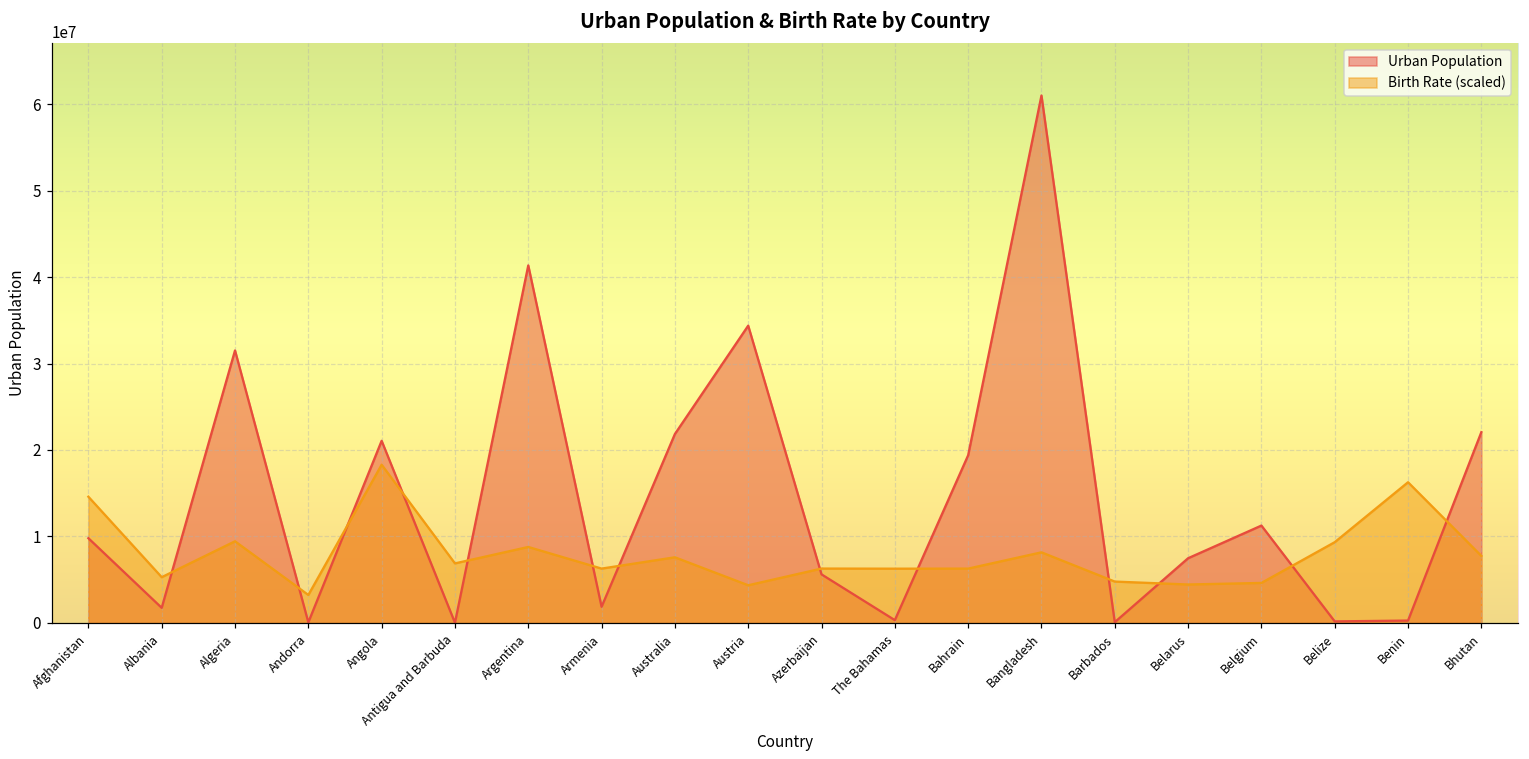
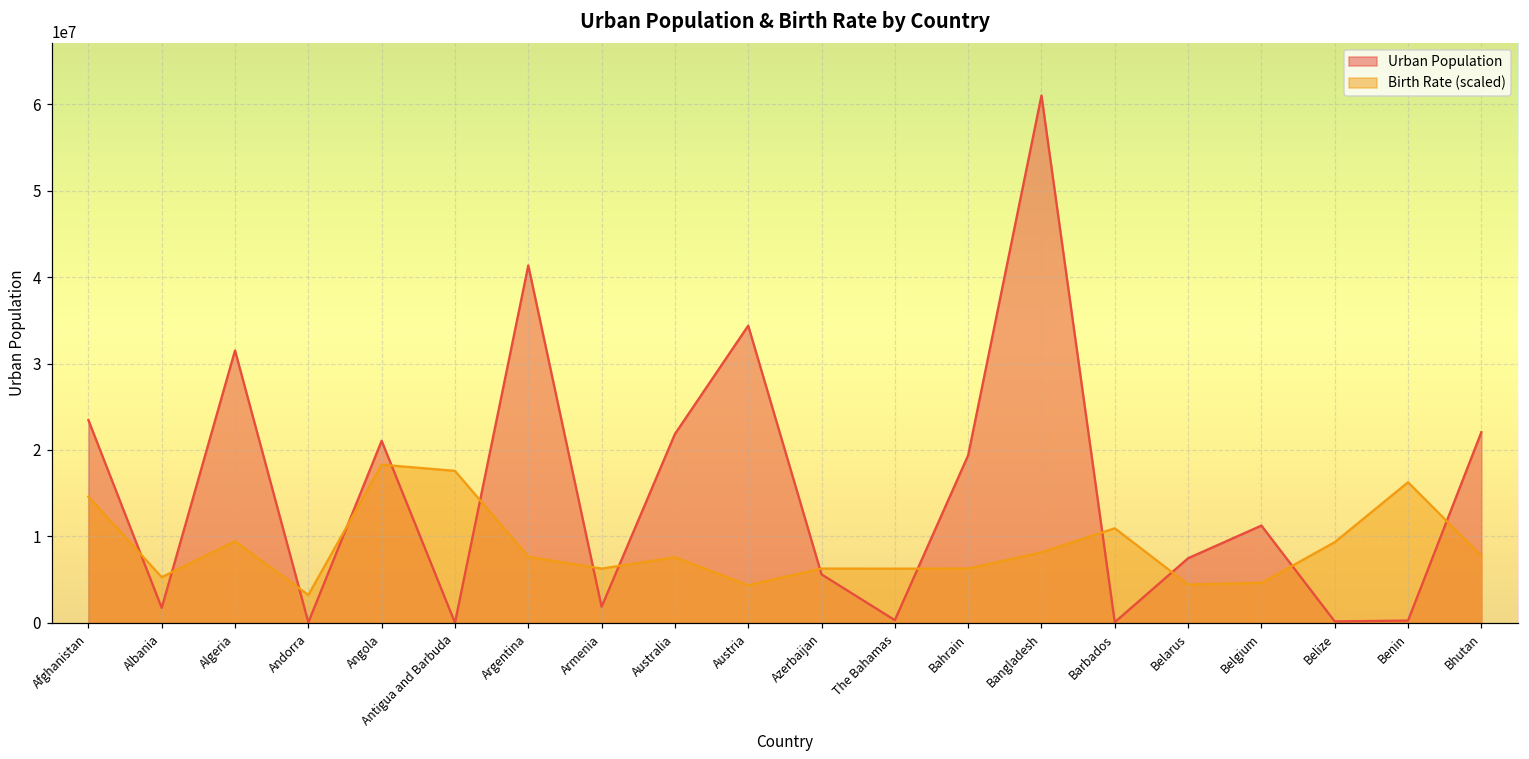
Urban Population, Afghanistan: 10000000 -> 23000000
Birth Rate (scaled), Antigua and Barbuda: 7000000 -> 18000000
Birth Rate (scaled), Argentina: 9000000 -> 8000000
Birth Rate (scaled), Barbados: 5000000 -> 11000000
